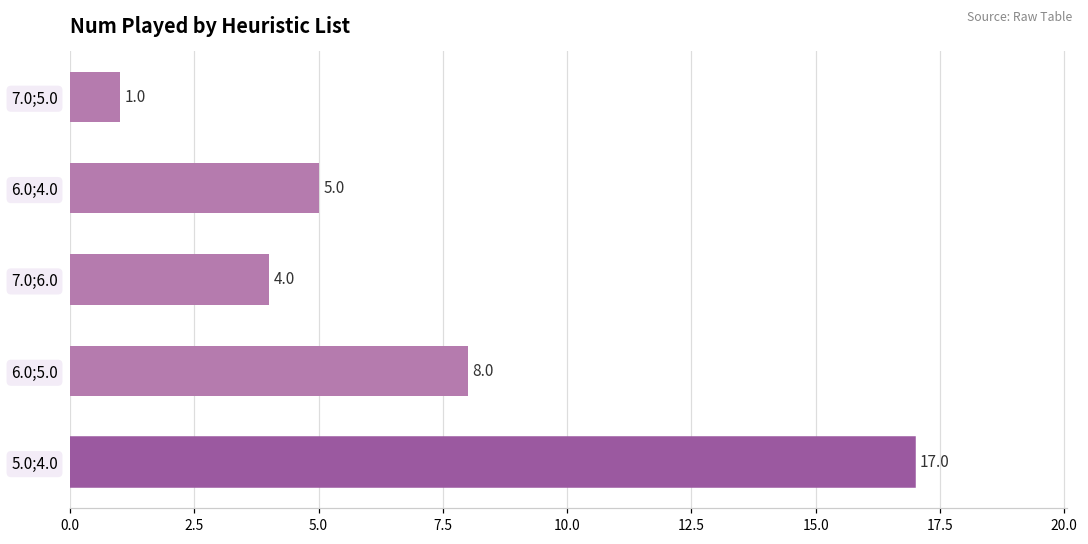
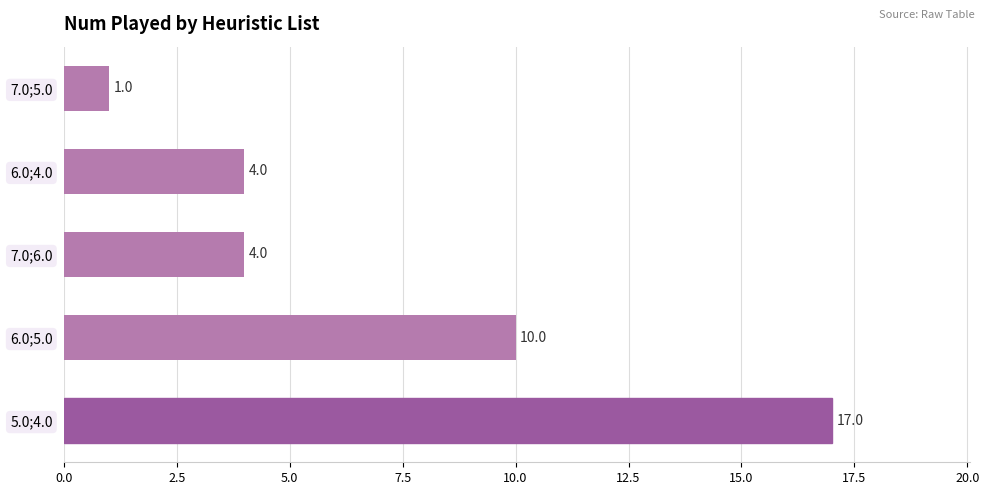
6.0;4.0: 5.0 -> 4.0
6.0;5.0: 8.0 -> 10.0
